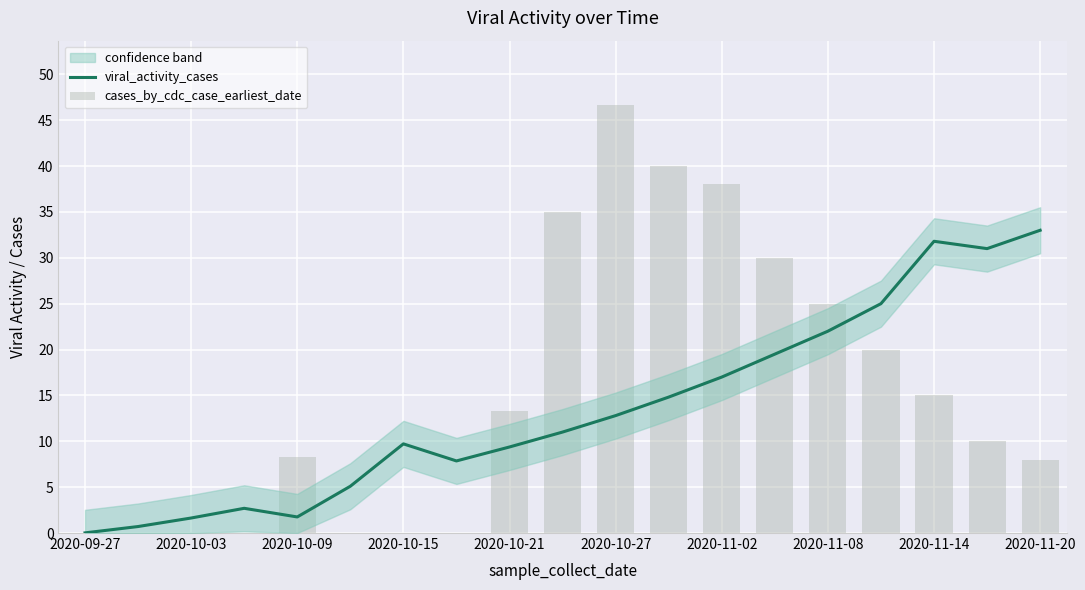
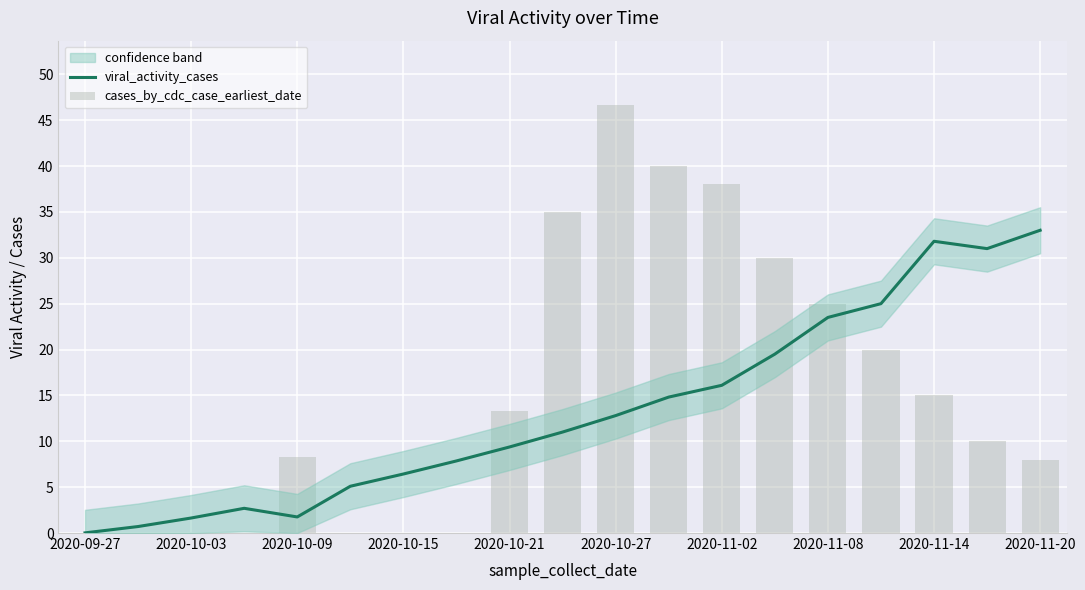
viral_activity_cases, 2020-10-15: 10 -> 6
viral_activity_cases, 2020-11-02: 17 -> 16
viral_activity_cases, 2020-11-08: 22 -> 24
